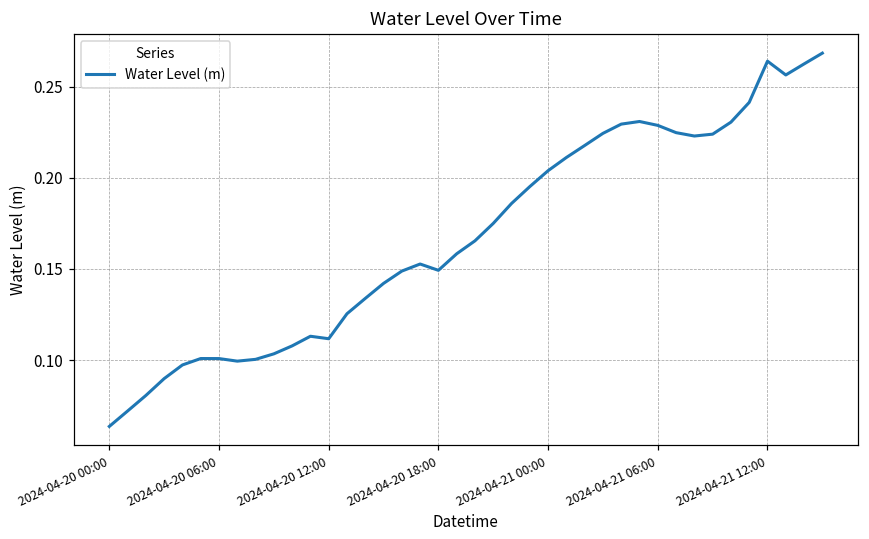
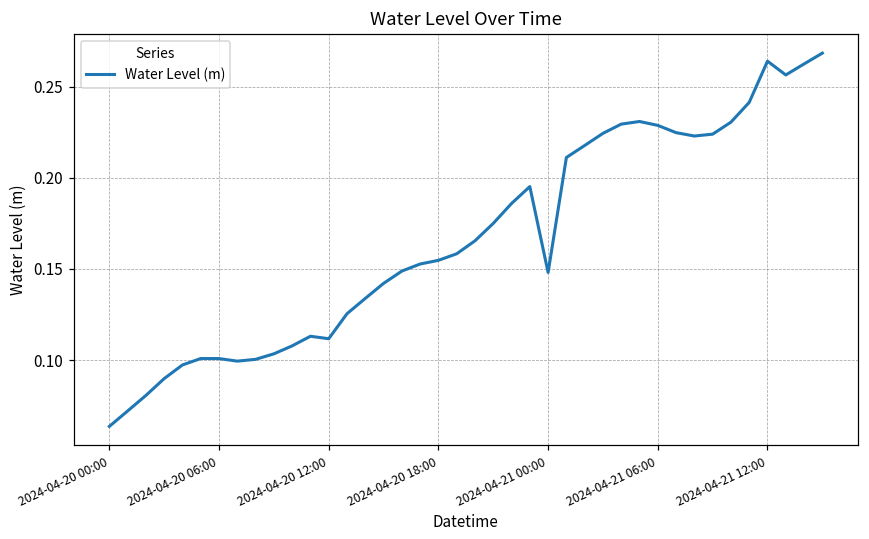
2024-04-20 18:00: 0.149 -> 0.155
2024-04-21 00:00: 0.204 -> 0.148
